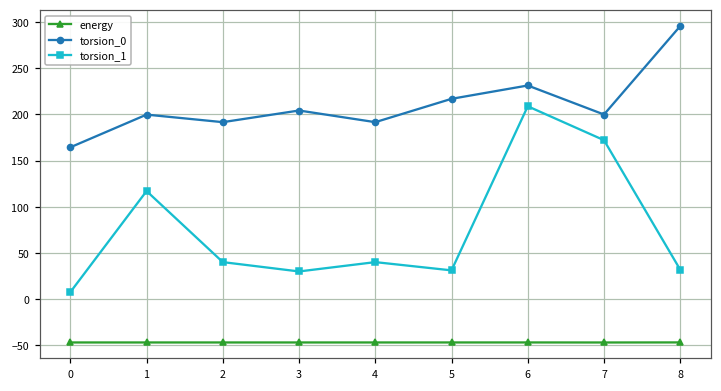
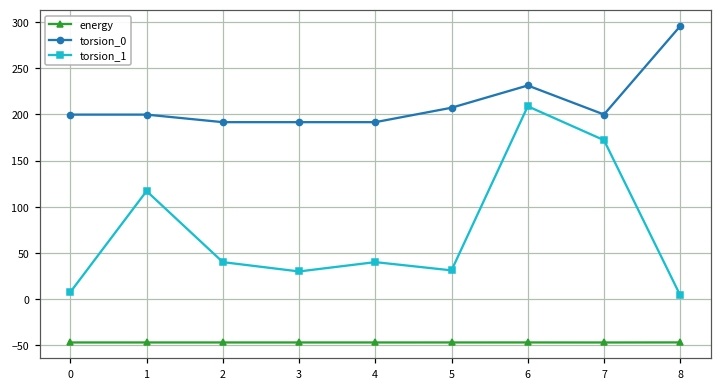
torsion_0, 0: 160 -> 200
torsion_0, 3: 200 -> 190
torsion_0, 5: 220 -> 210
torsion_1, 8: 30 -> 0
